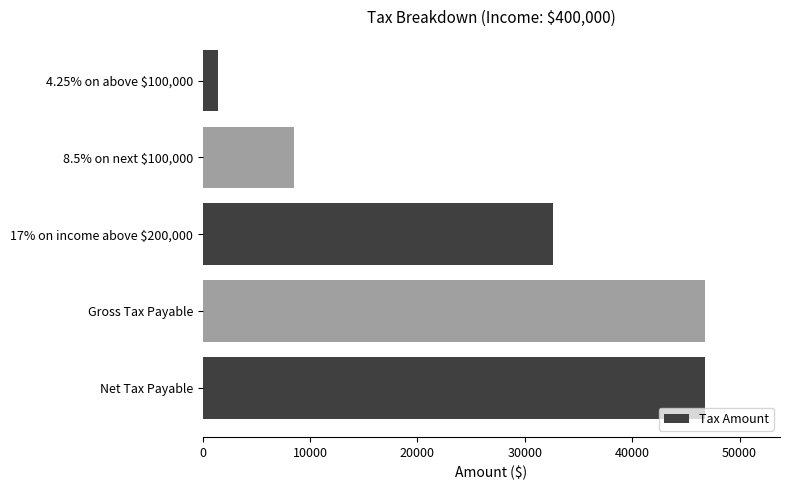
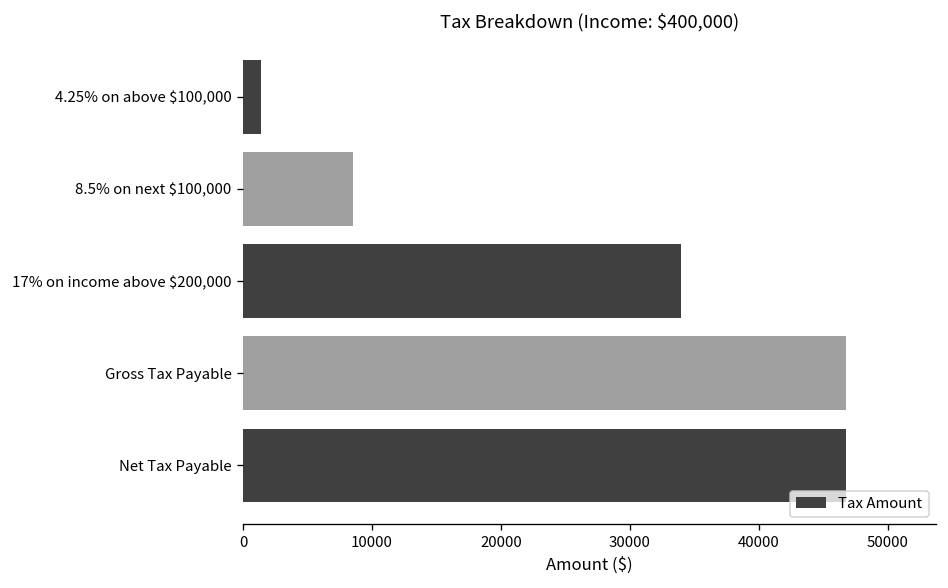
17% on income above $200,000: 32700 -> 34000
